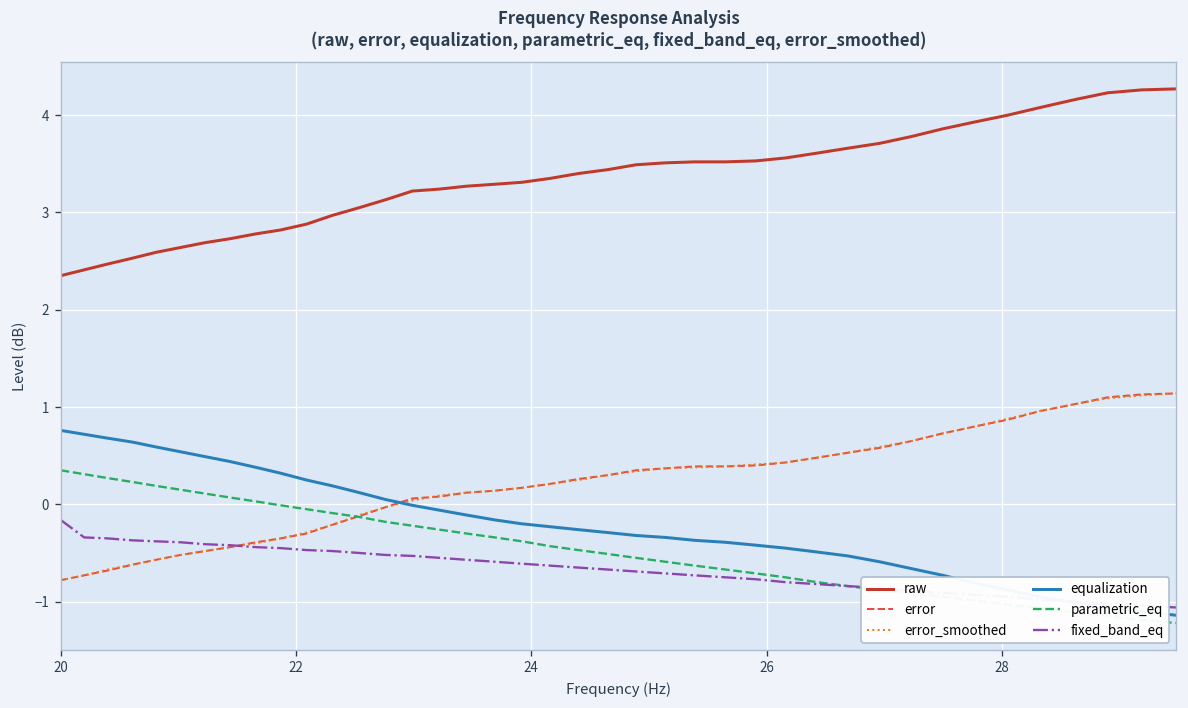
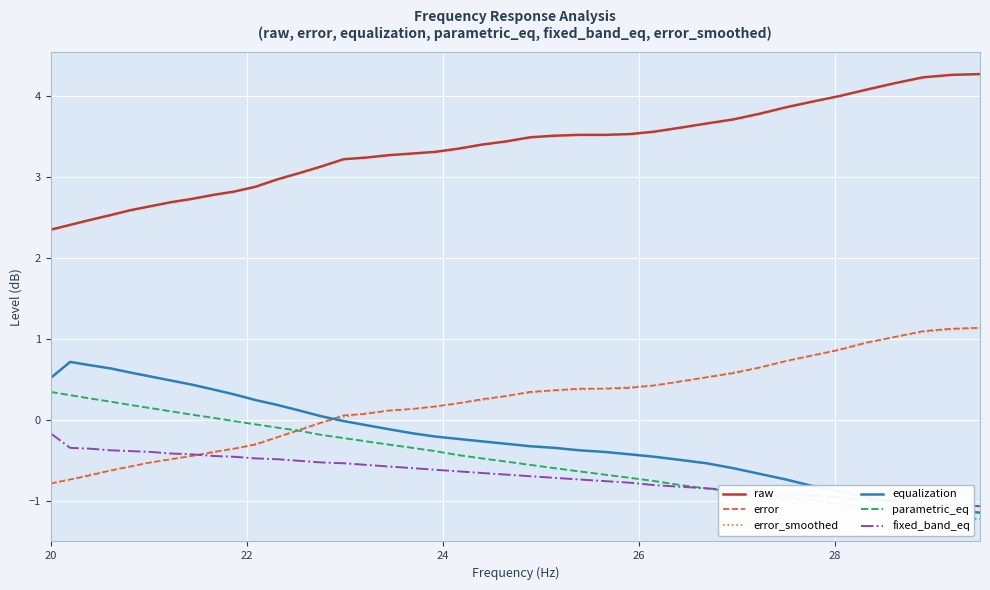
equalization, 20: 0.8 -> 0.5
